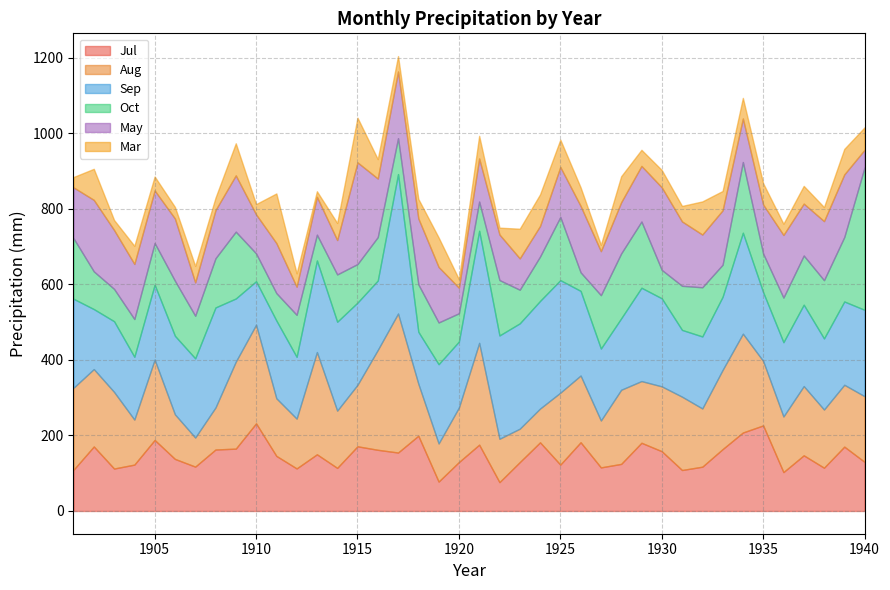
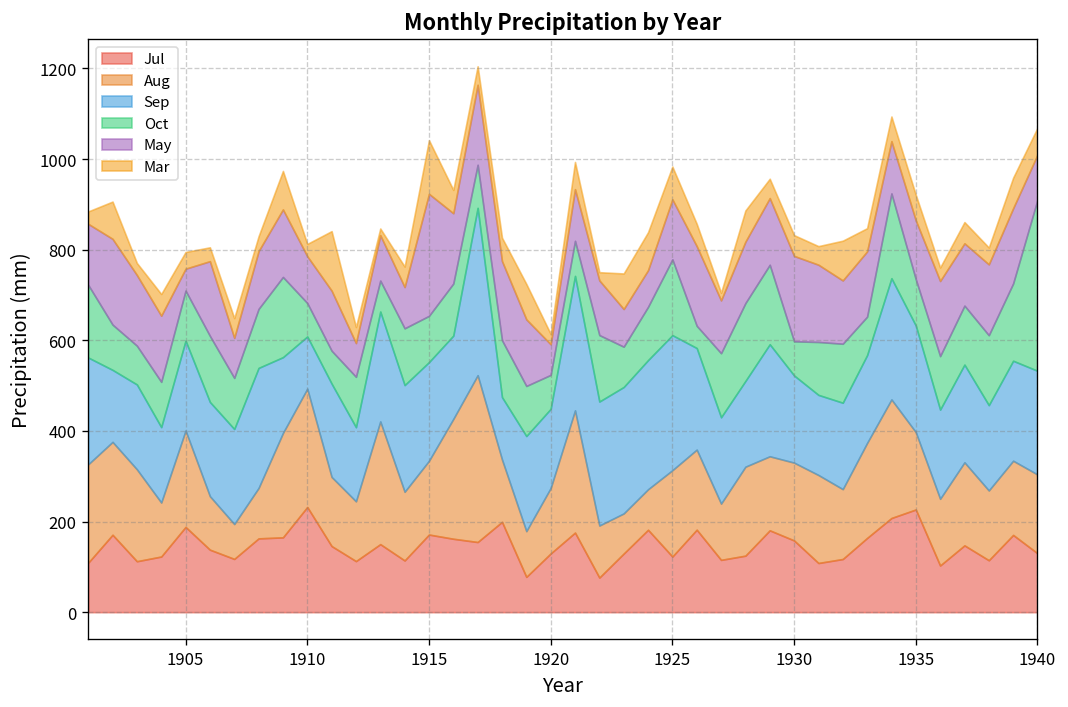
May, 1905: 140 -> 50
Sep, 1930: 230 -> 190
May, 1930: 220 -> 190
Sep, 1935: 180 -> 240
May, 1940: 50 -> 100
